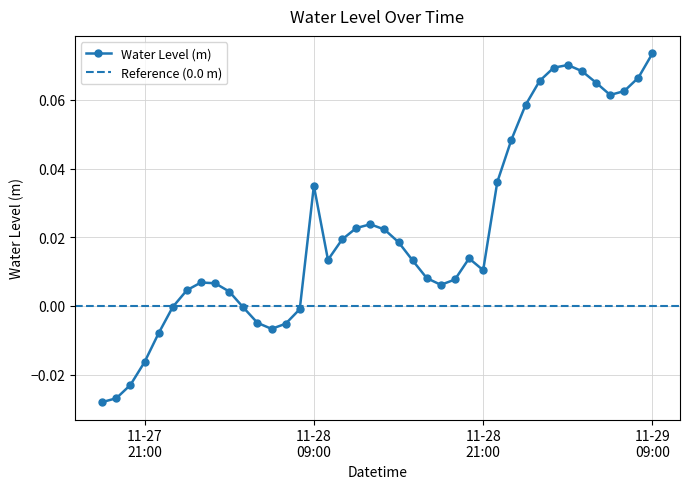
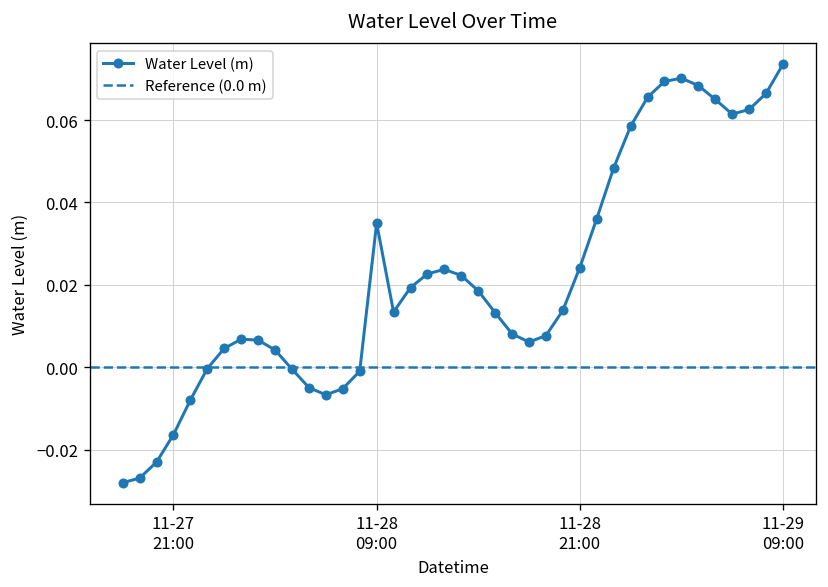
11-28 21:00: 0.010 -> 0.024
